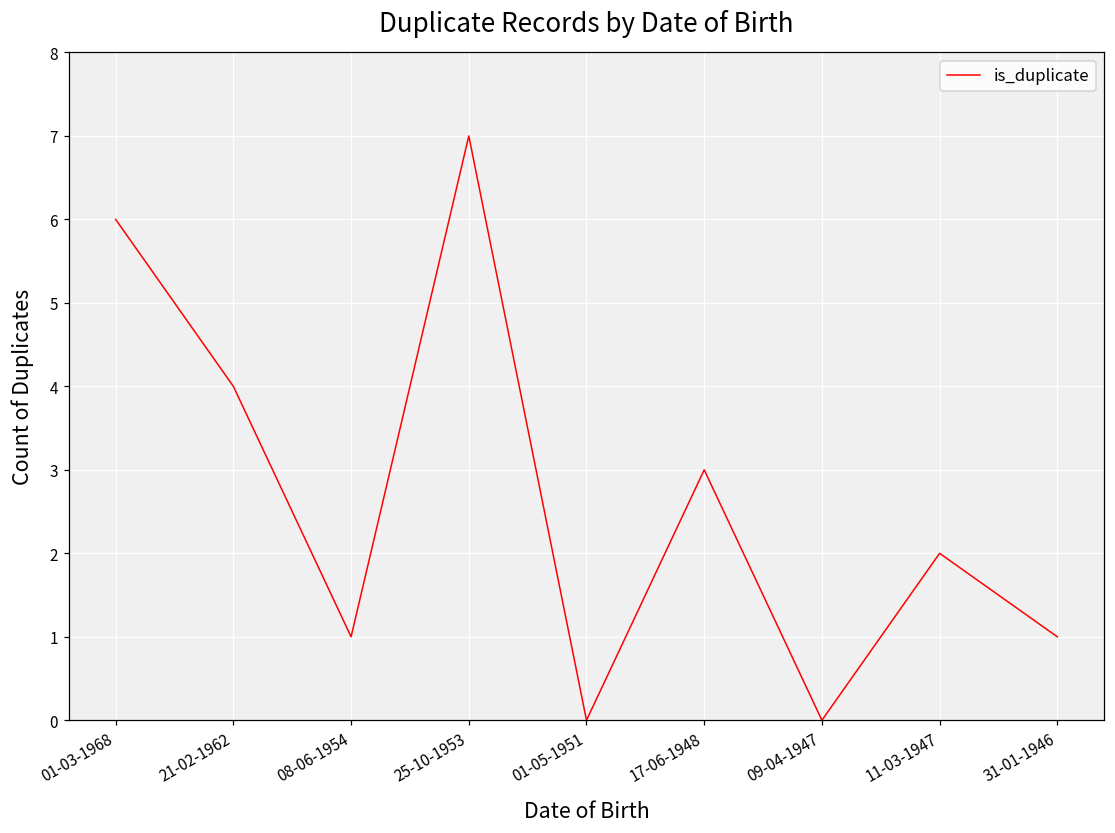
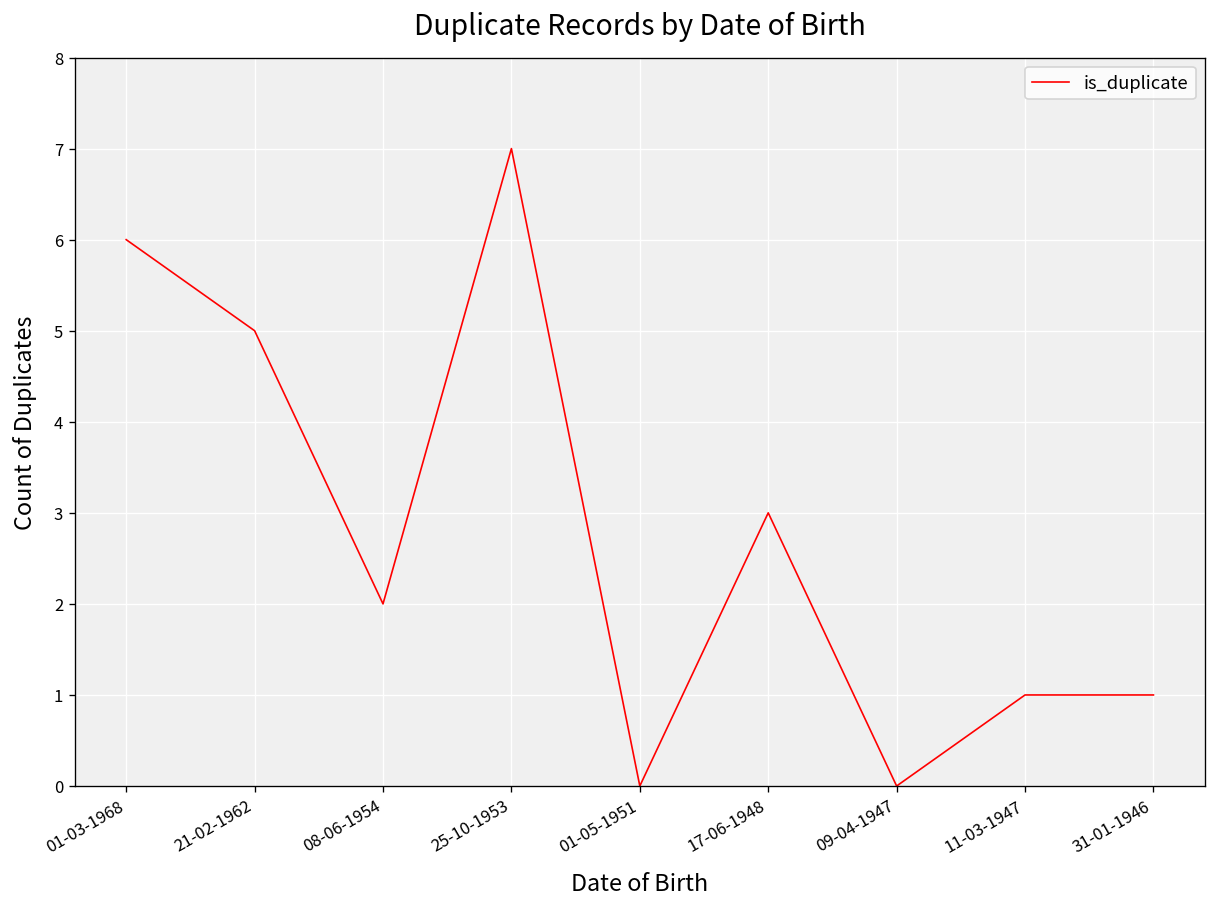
21-02-1962: 4 -> 5
08-06-1954: 1 -> 2
11-03-1947: 2 -> 1
